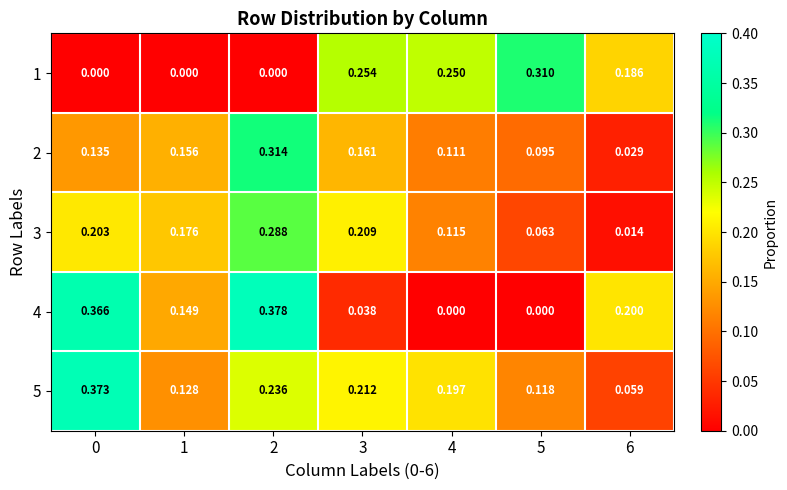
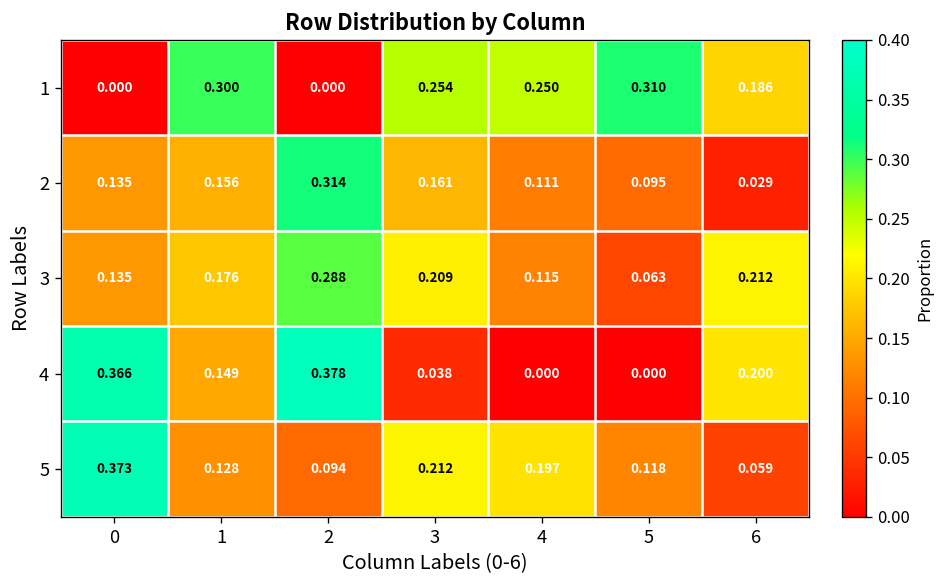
1, 1: 0.000 -> 0.300
3, 0: 0.203 -> 0.135
3, 6: 0.014 -> 0.212
5, 2: 0.236 -> 0.094
